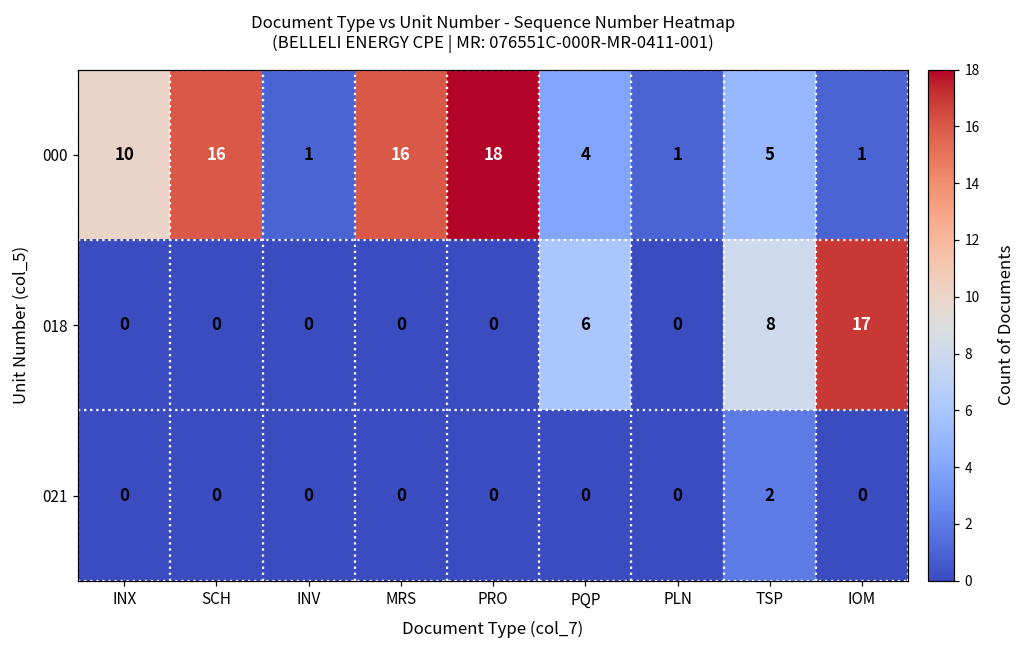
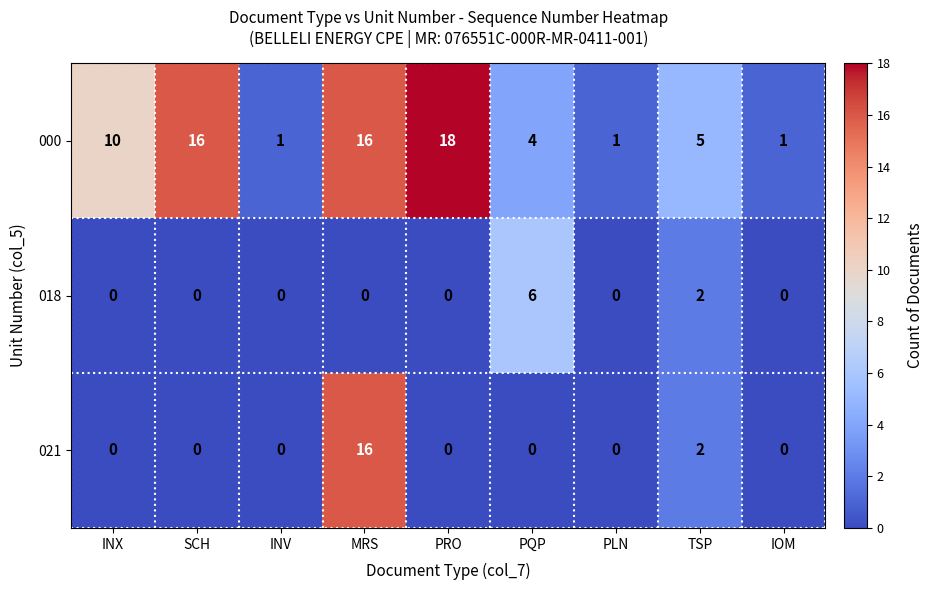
018, TSP: 8 -> 2
018, IOM: 17 -> 0
021, MRS: 0 -> 16
